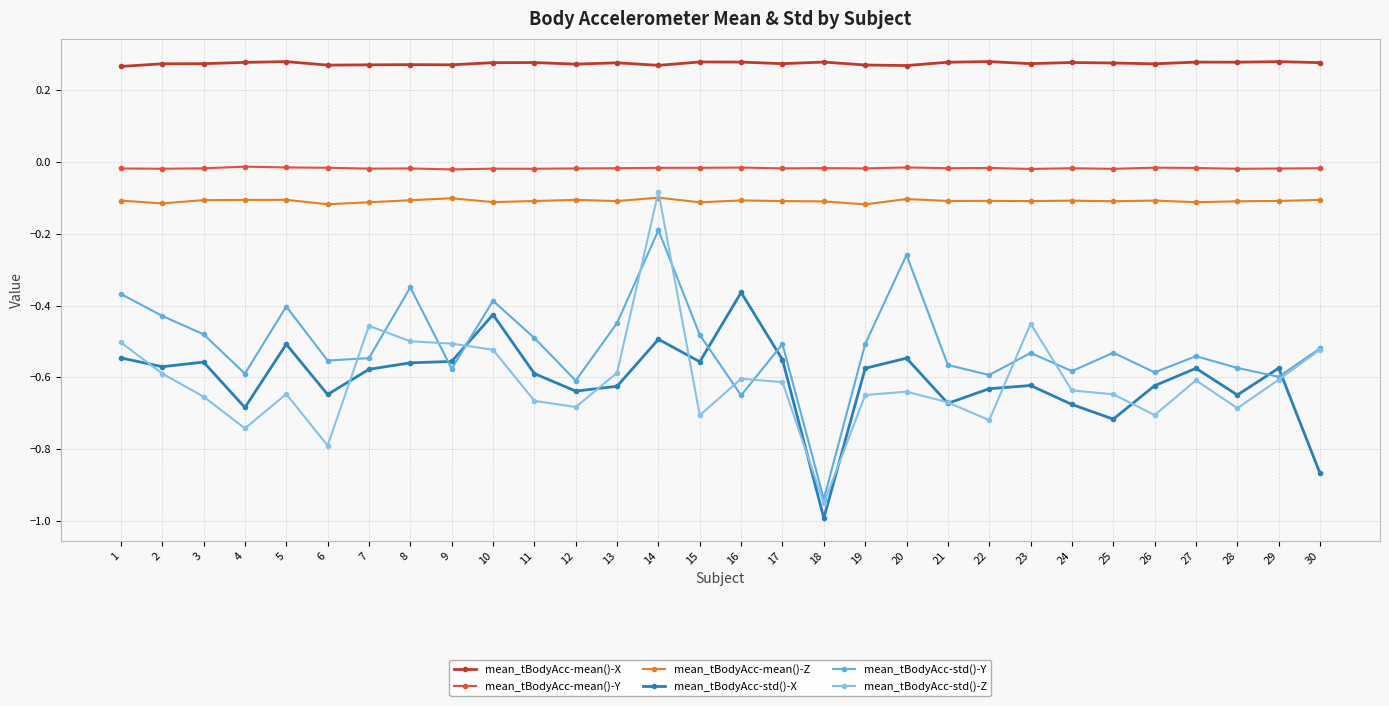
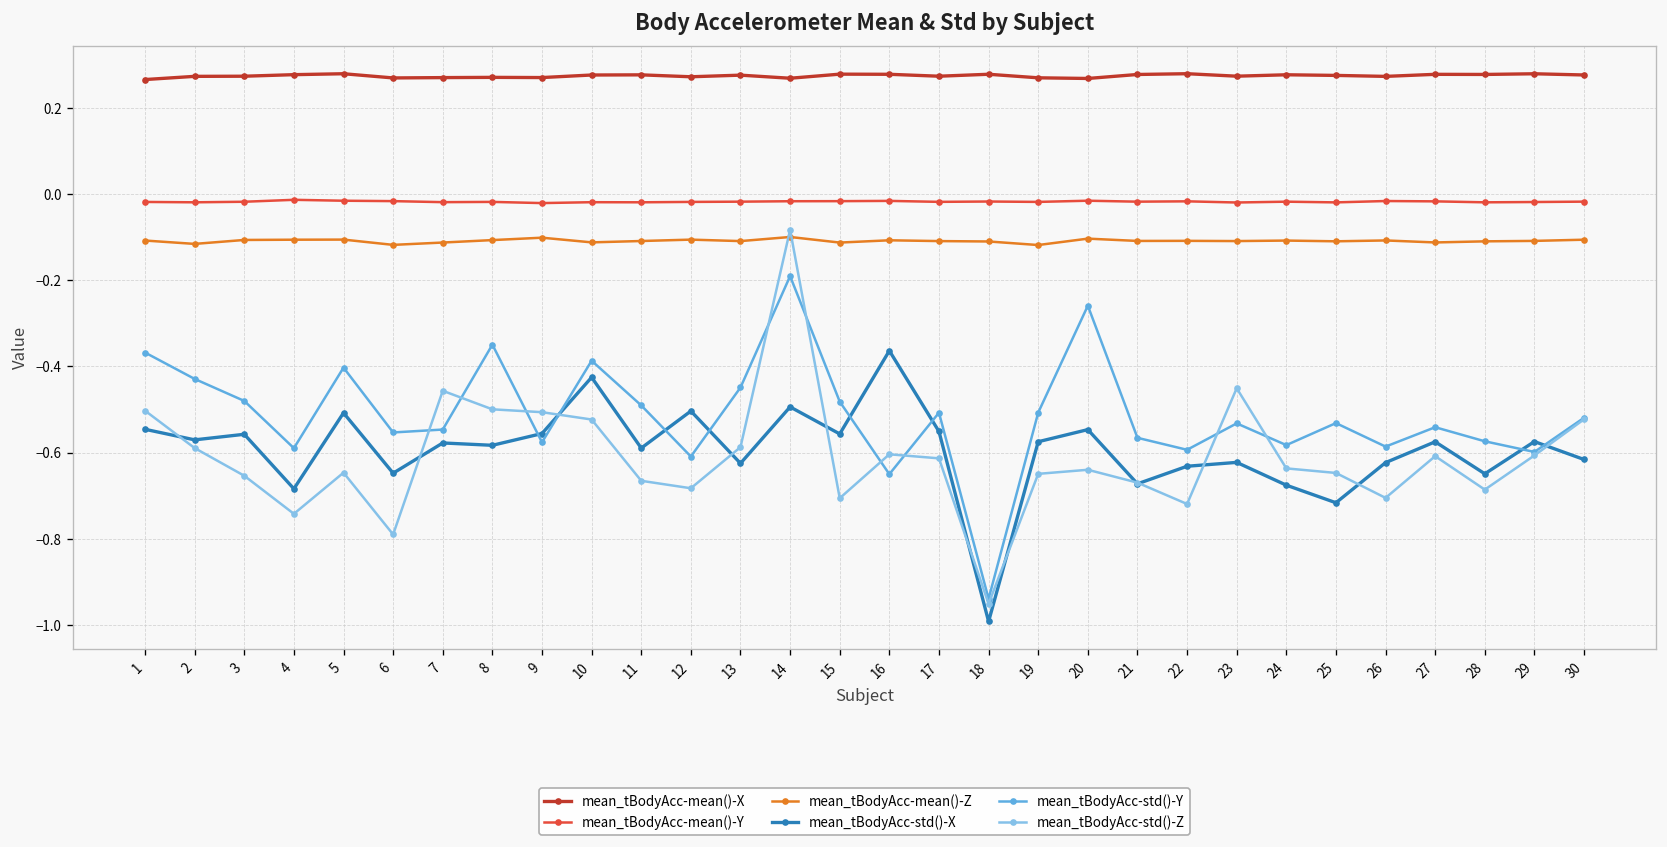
mean_tBodyAcc-std()-X, 8: -0.56 -> -0.58
mean_tBodyAcc-std()-X, 12: -0.64 -> -0.50
mean_tBodyAcc-std()-X, 30: -0.87 -> -0.62
